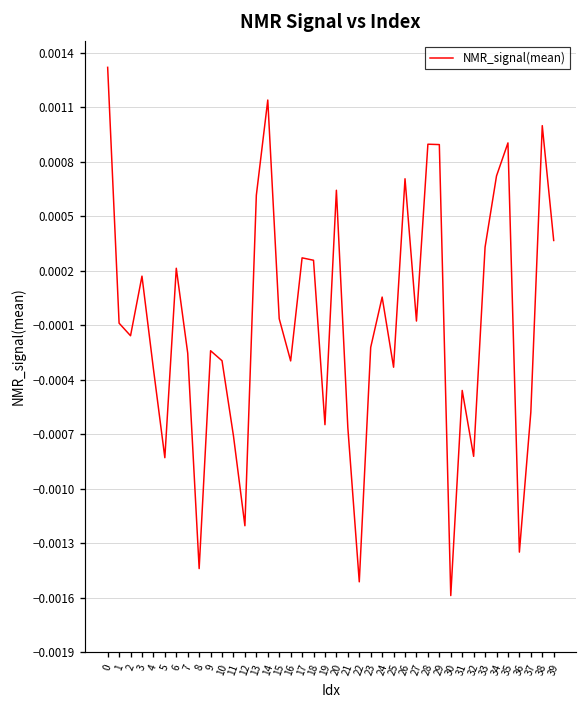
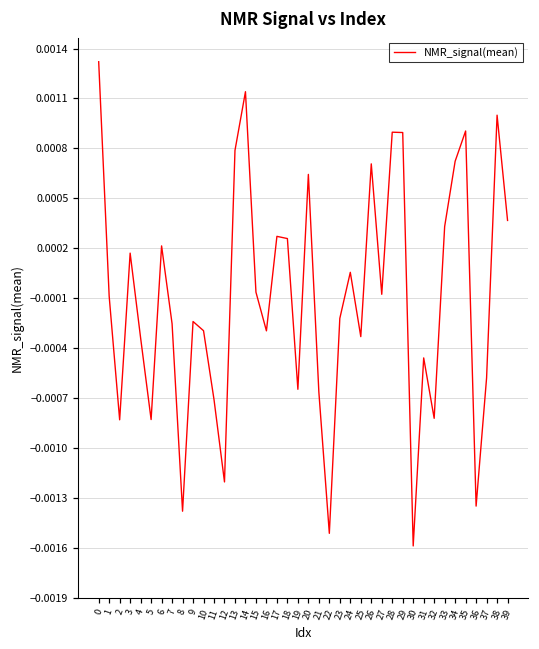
2: -0.00016 -> -0.00083
8: -0.00144 -> -0.00138
13: 0.00062 -> 0.00079
